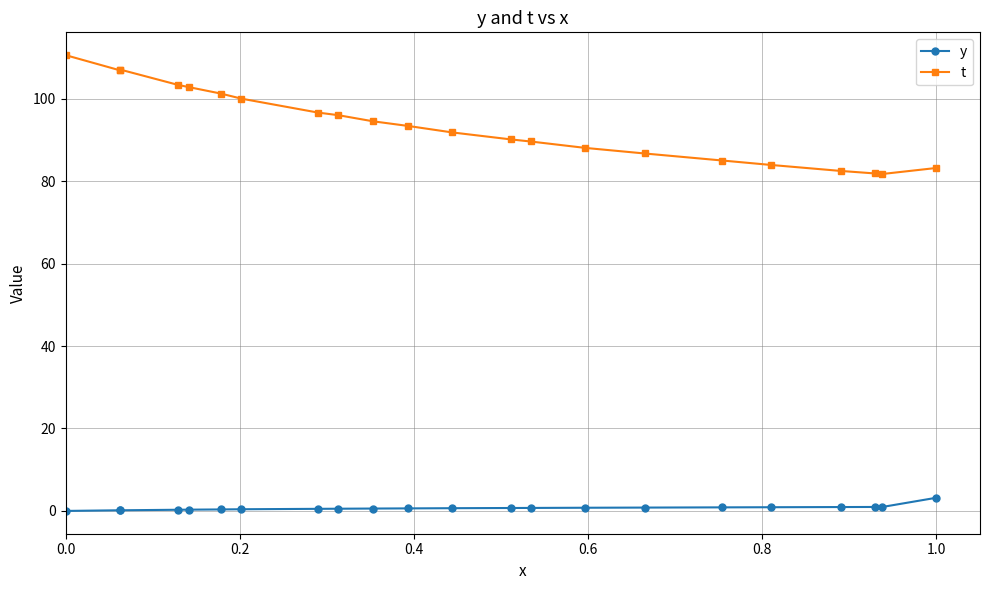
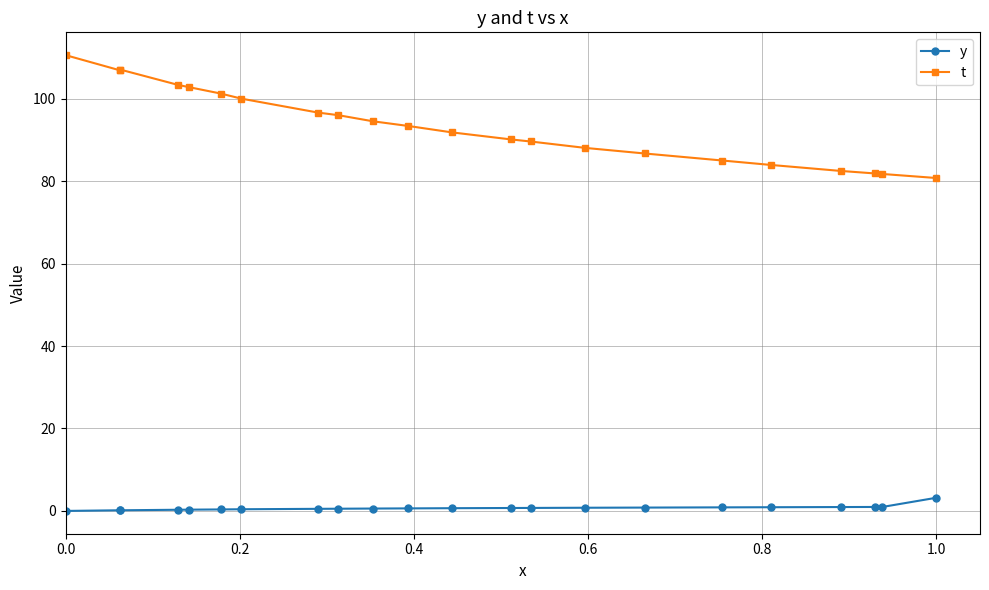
t, 1.0: 83 -> 81
